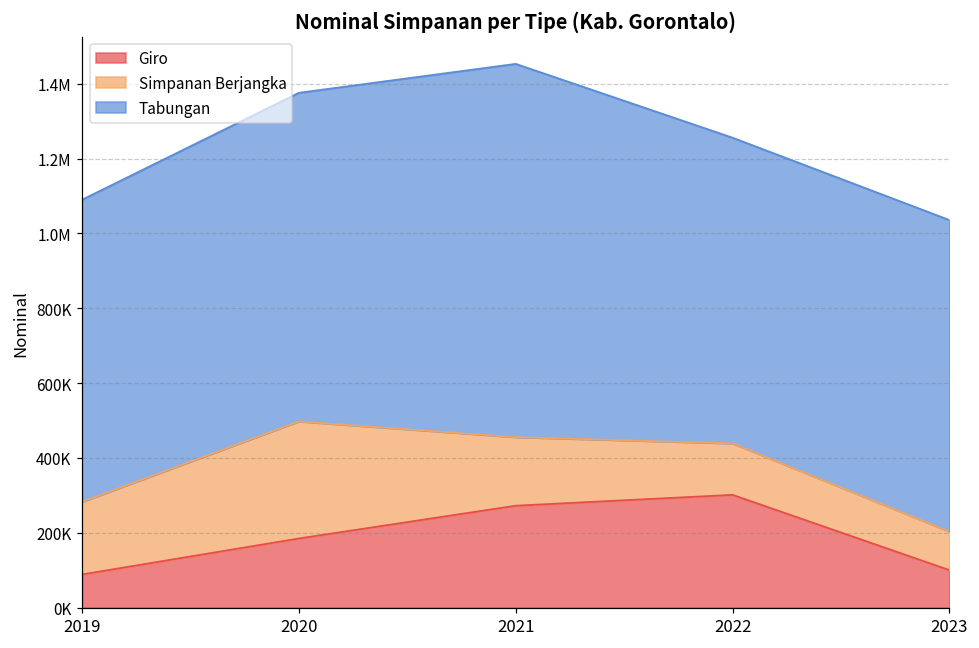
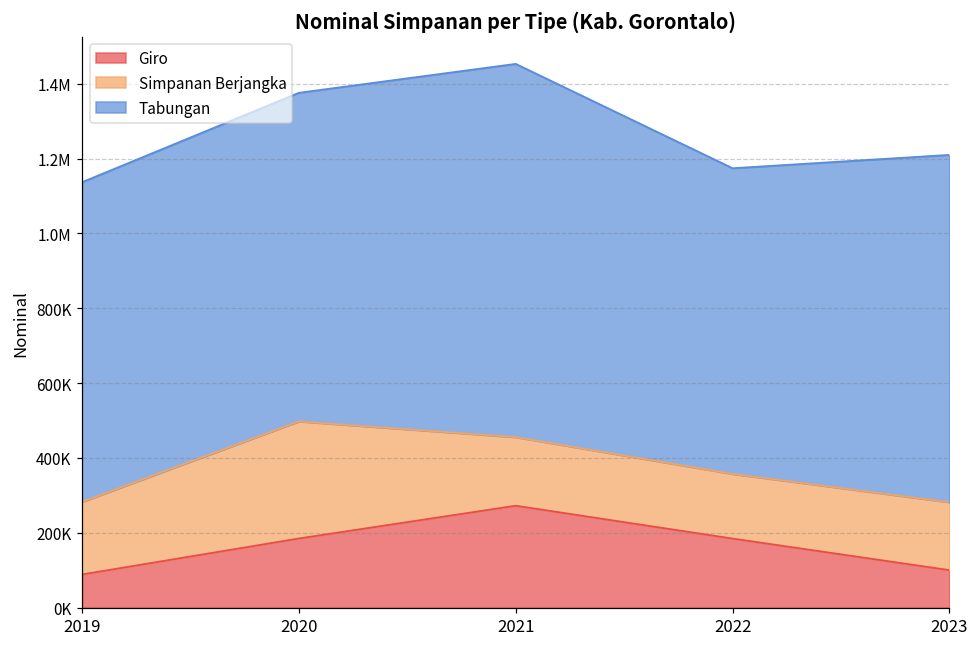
Tabungan, 2019: 810000 -> 850000
Giro, 2022: 300000 -> 180000
Simpanan Berjangka, 2022: 140000 -> 170000
Simpanan Berjangka, 2023: 100000 -> 180000
Tabungan, 2023: 830000 -> 930000
